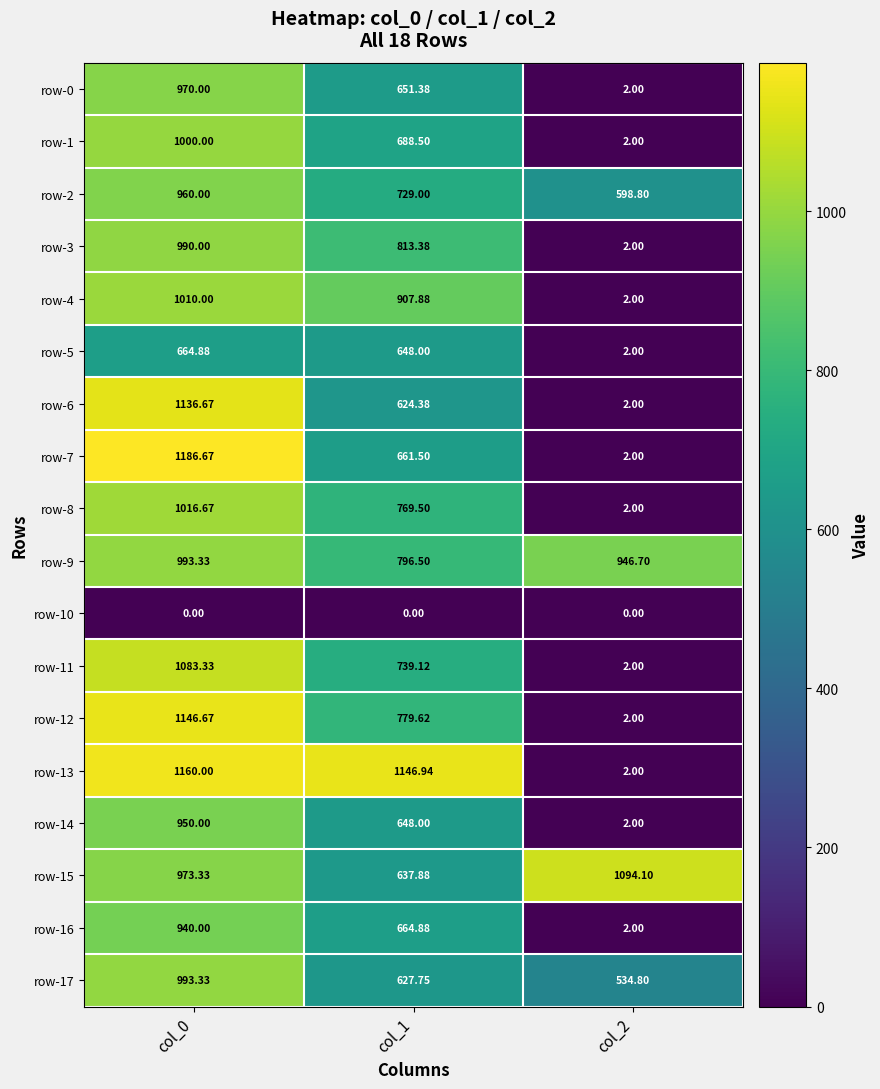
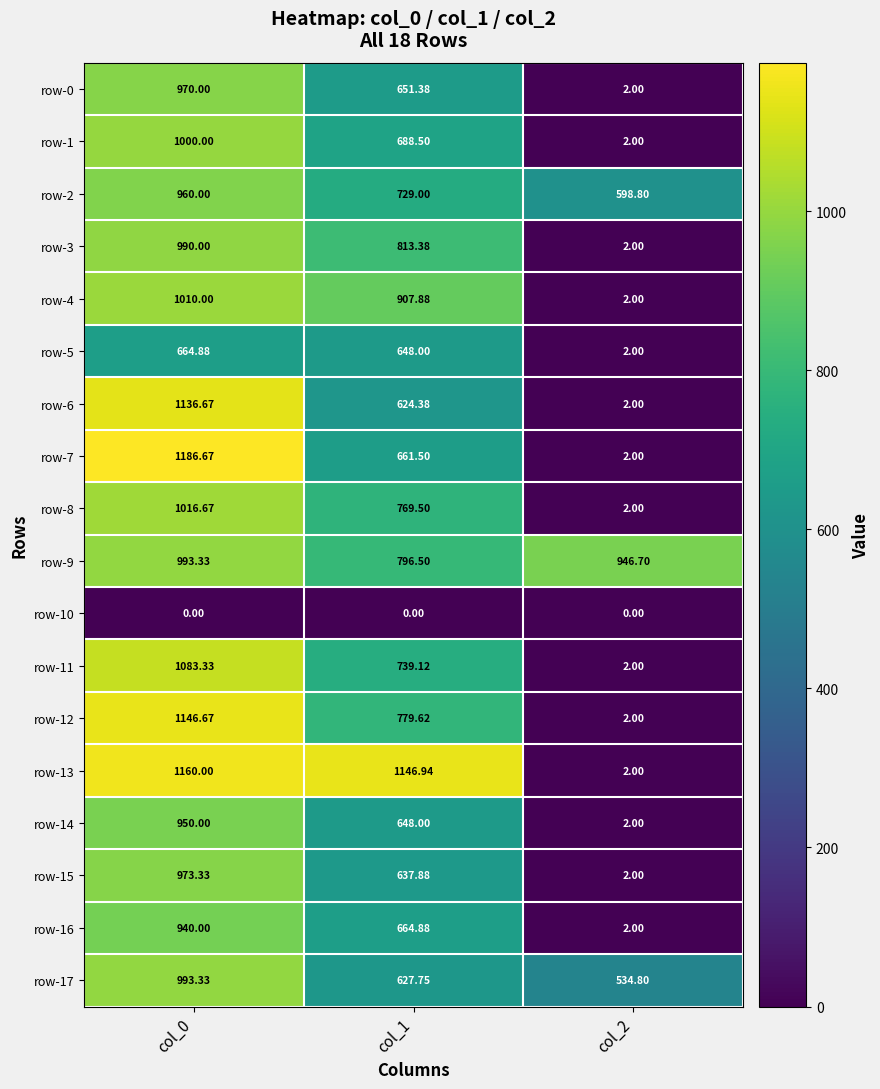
row-15, col_2: 1094.10 -> 2.00
